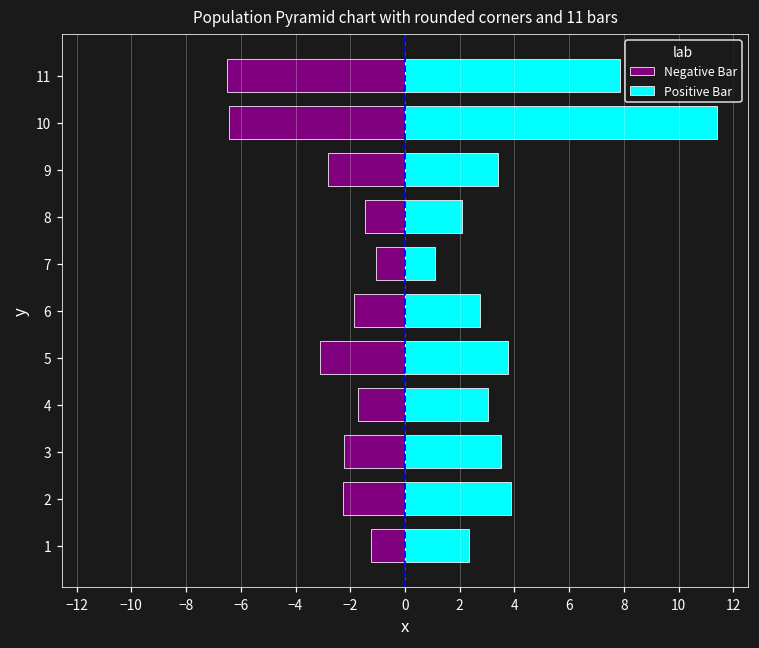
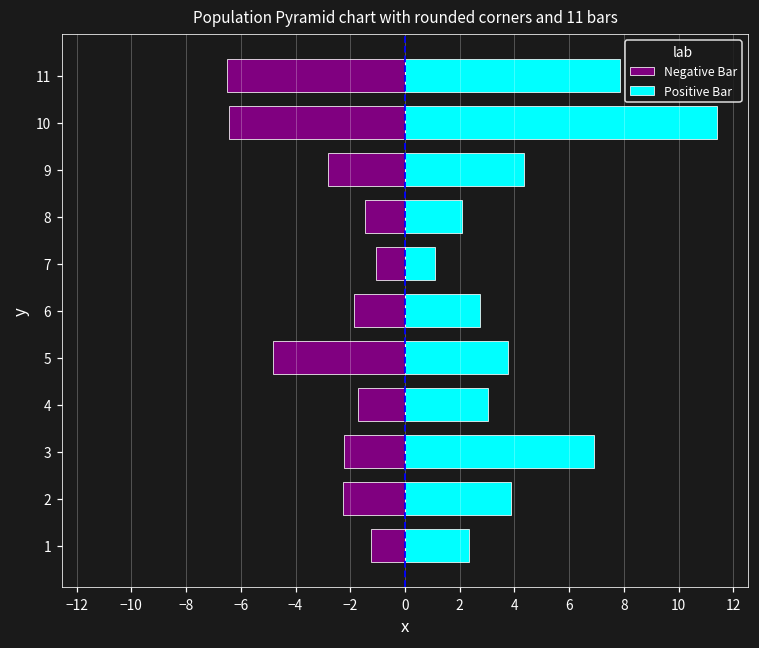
Positive Bar, 9: 3.4 -> 4.4
Negative Bar, 5: -3.1 -> -4.8
Positive Bar, 3: 3.5 -> 6.9
